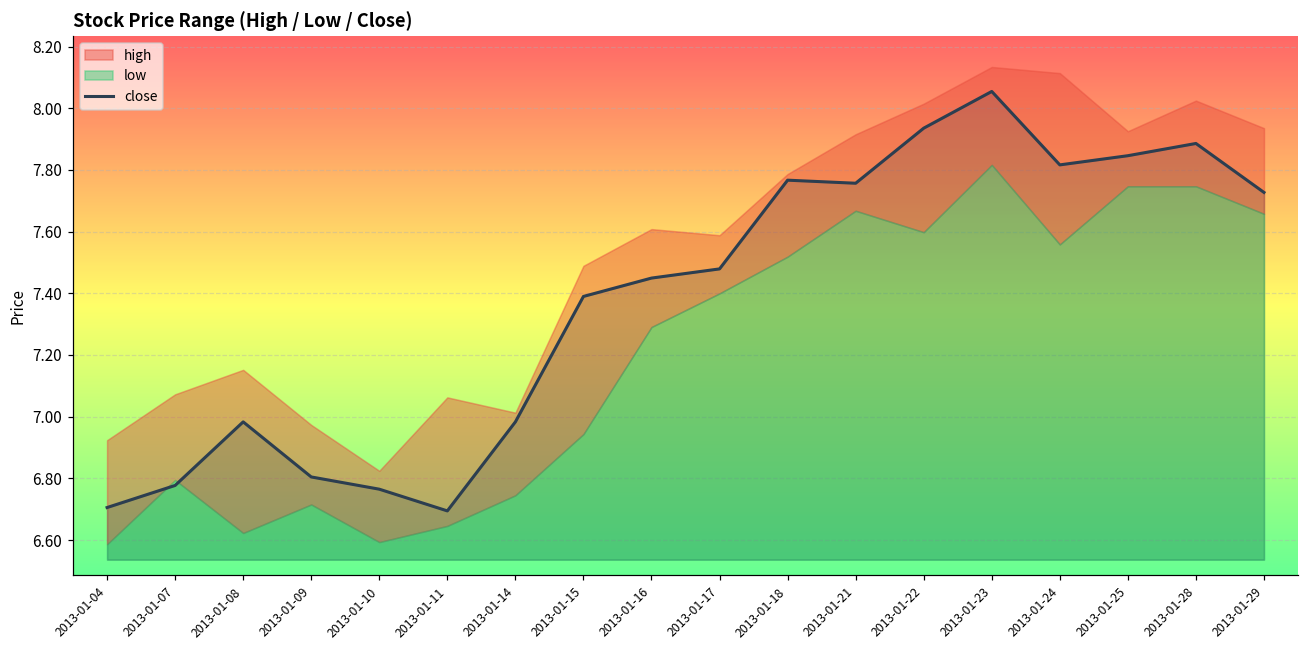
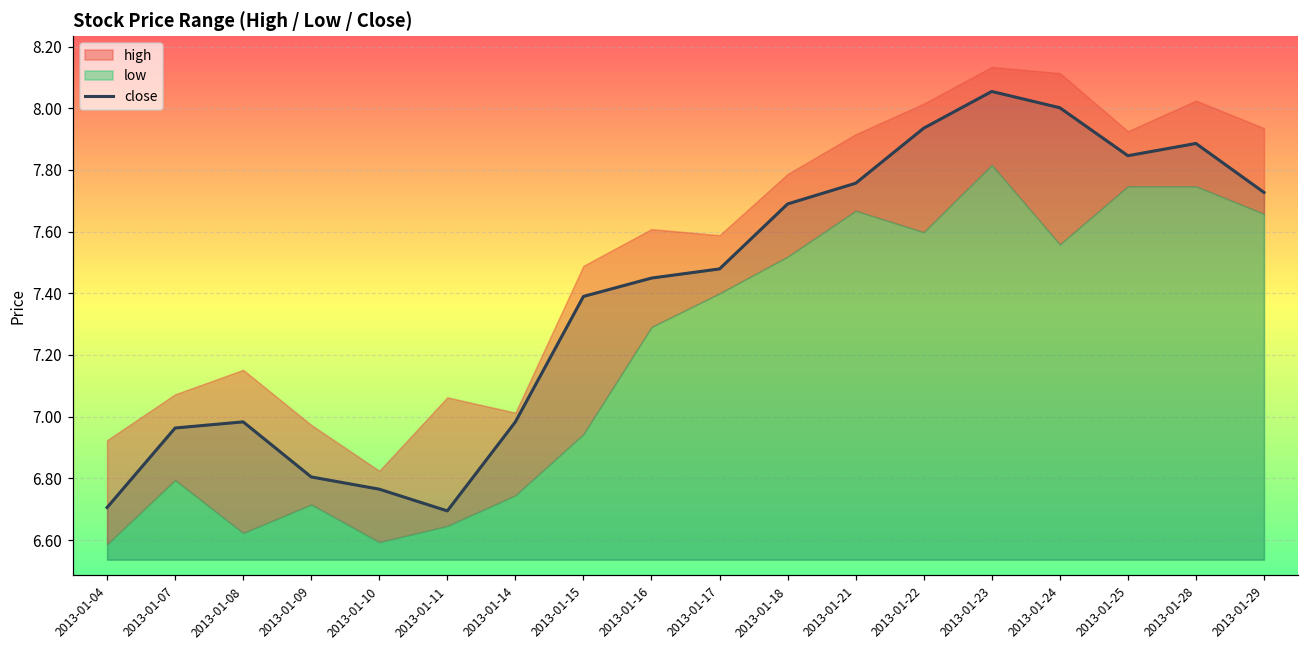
close, 2013-01-07: 6.78 -> 6.96
close, 2013-01-18: 7.77 -> 7.69
close, 2013-01-24: 7.82 -> 8.00
